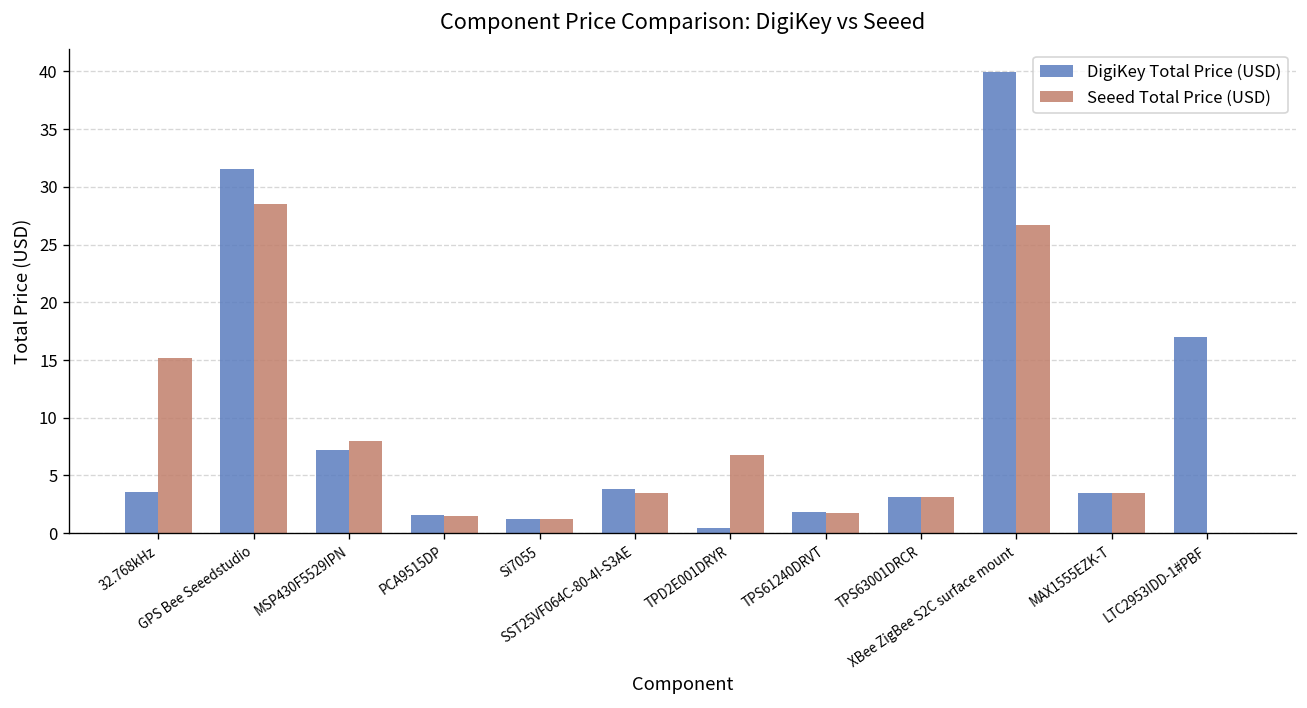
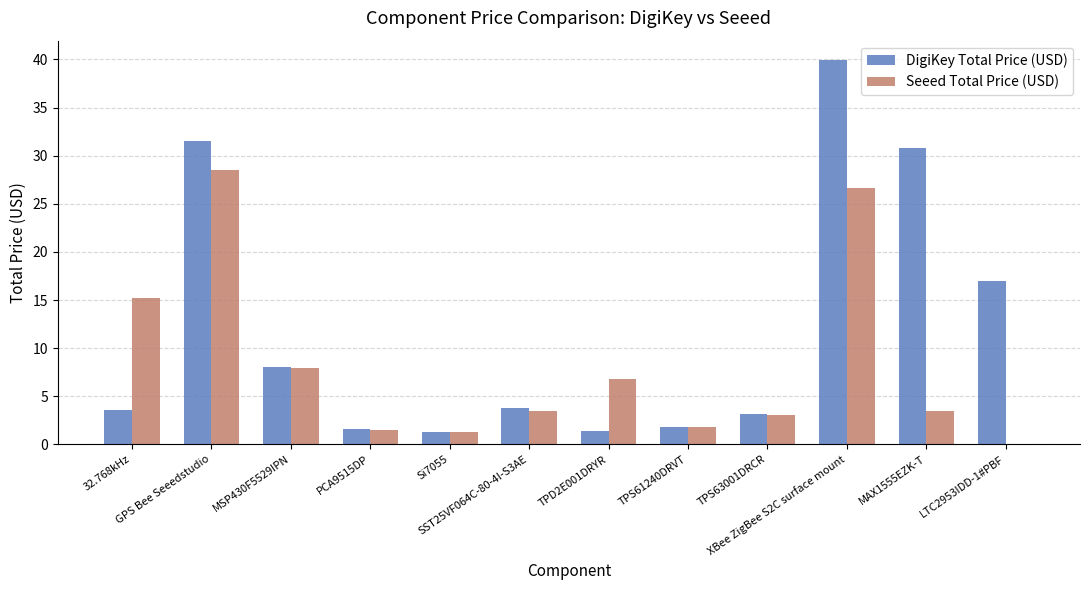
DigiKey Total Price (USD), MSP430F5529IPN: 7 -> 8
DigiKey Total Price (USD), TPD2E001DRYR: 0 -> 1
DigiKey Total Price (USD), MAX1555EZK-T: 4 -> 31
